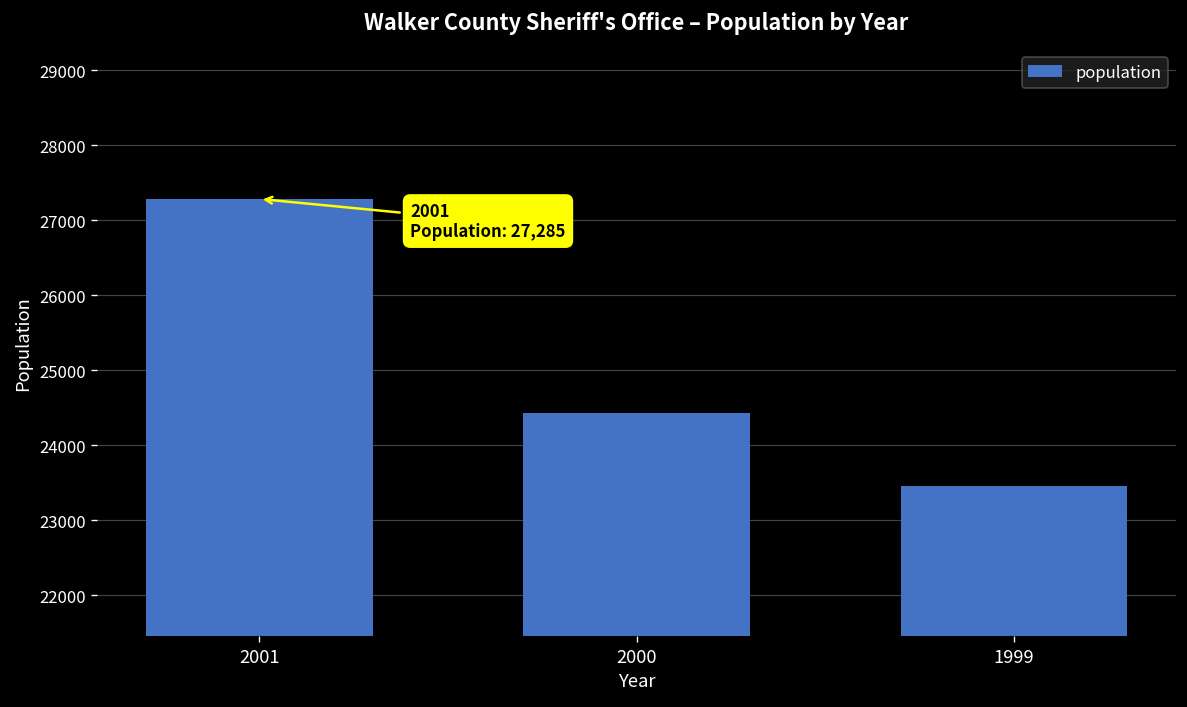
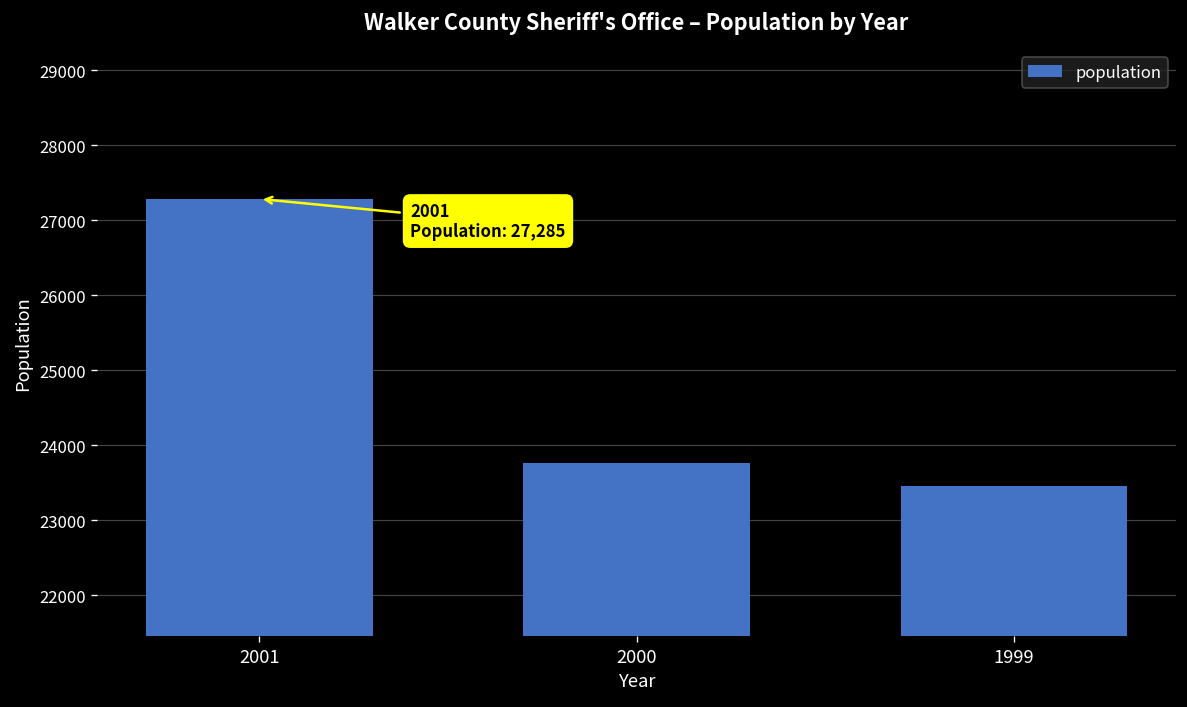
2000: 24400 -> 23800
